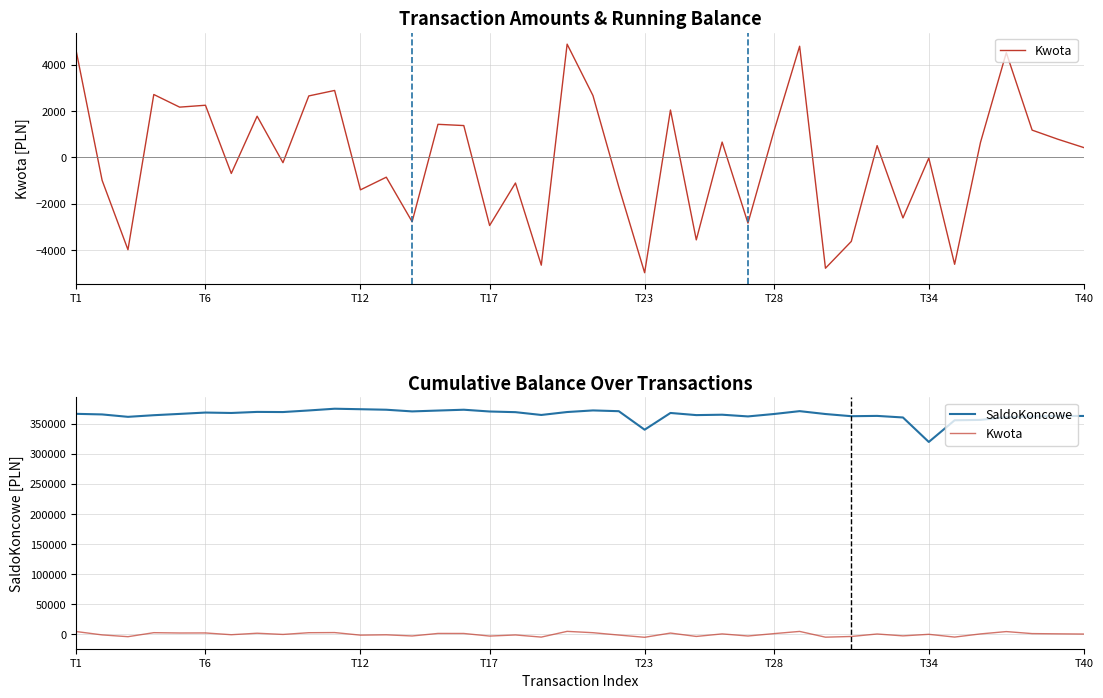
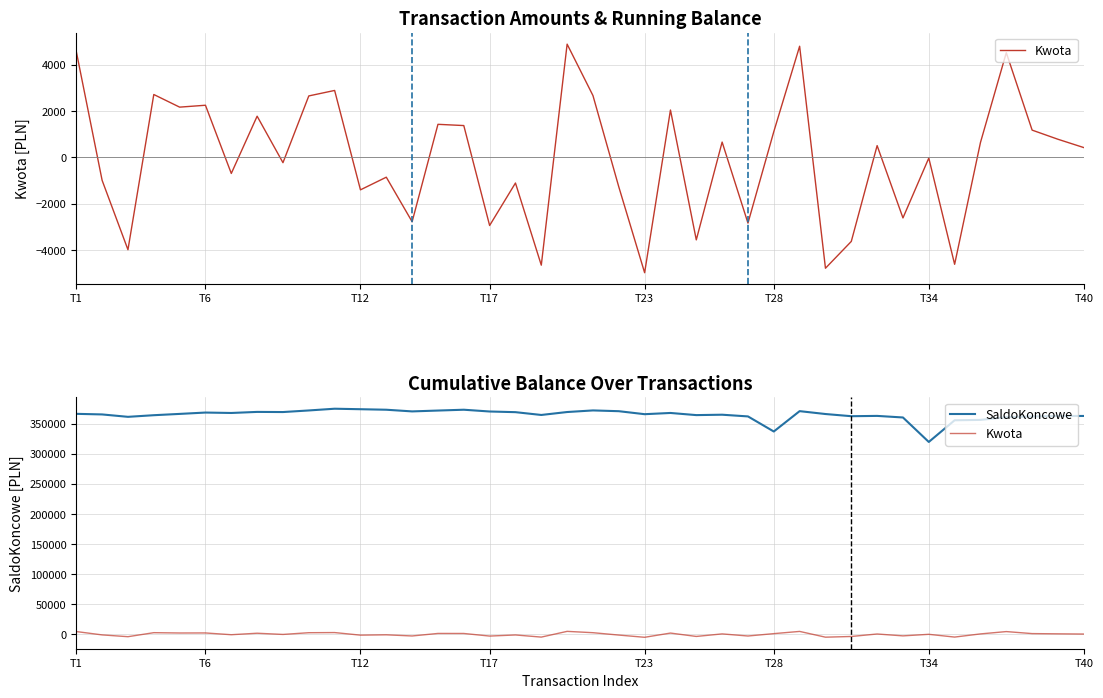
Cumulative Balance Over Transactions, SaldoKoncowe, T23: 340000 -> 370000
Cumulative Balance Over Transactions, SaldoKoncowe, T28: 370000 -> 340000
